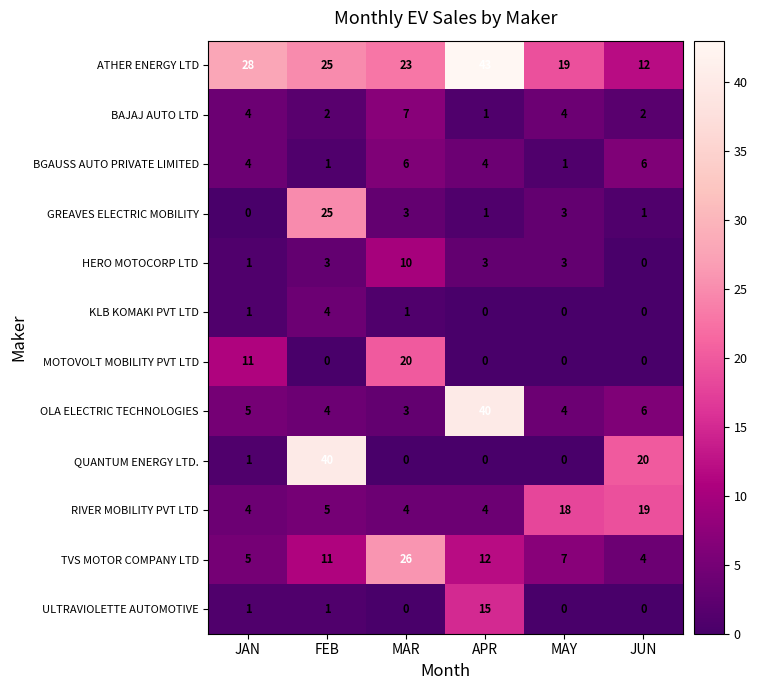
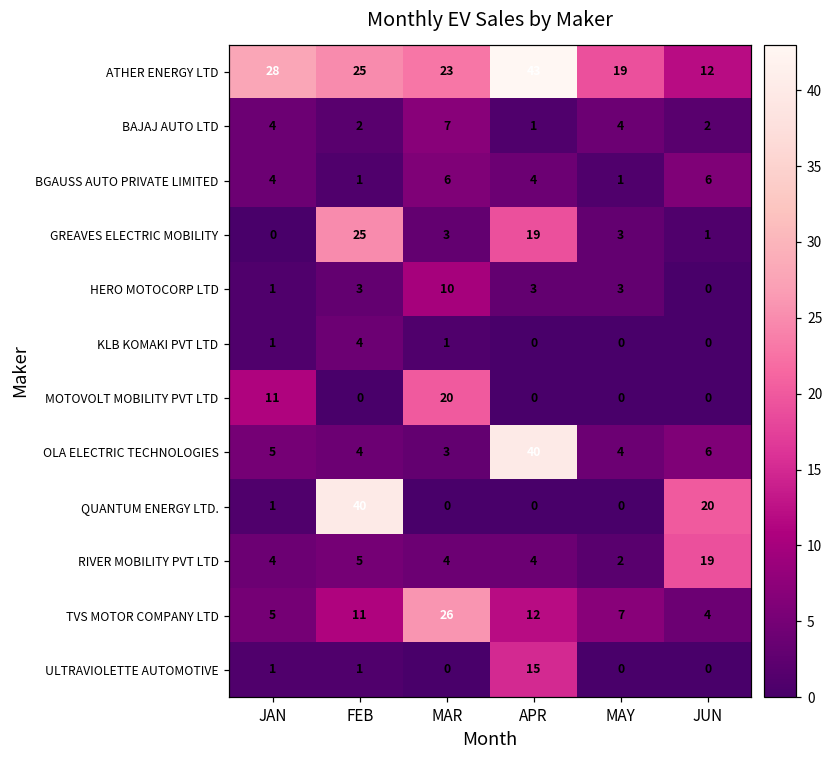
GREAVES ELECTRIC MOBILITY, APR: 1 -> 19
RIVER MOBILITY PVT LTD, MAY: 18 -> 2
